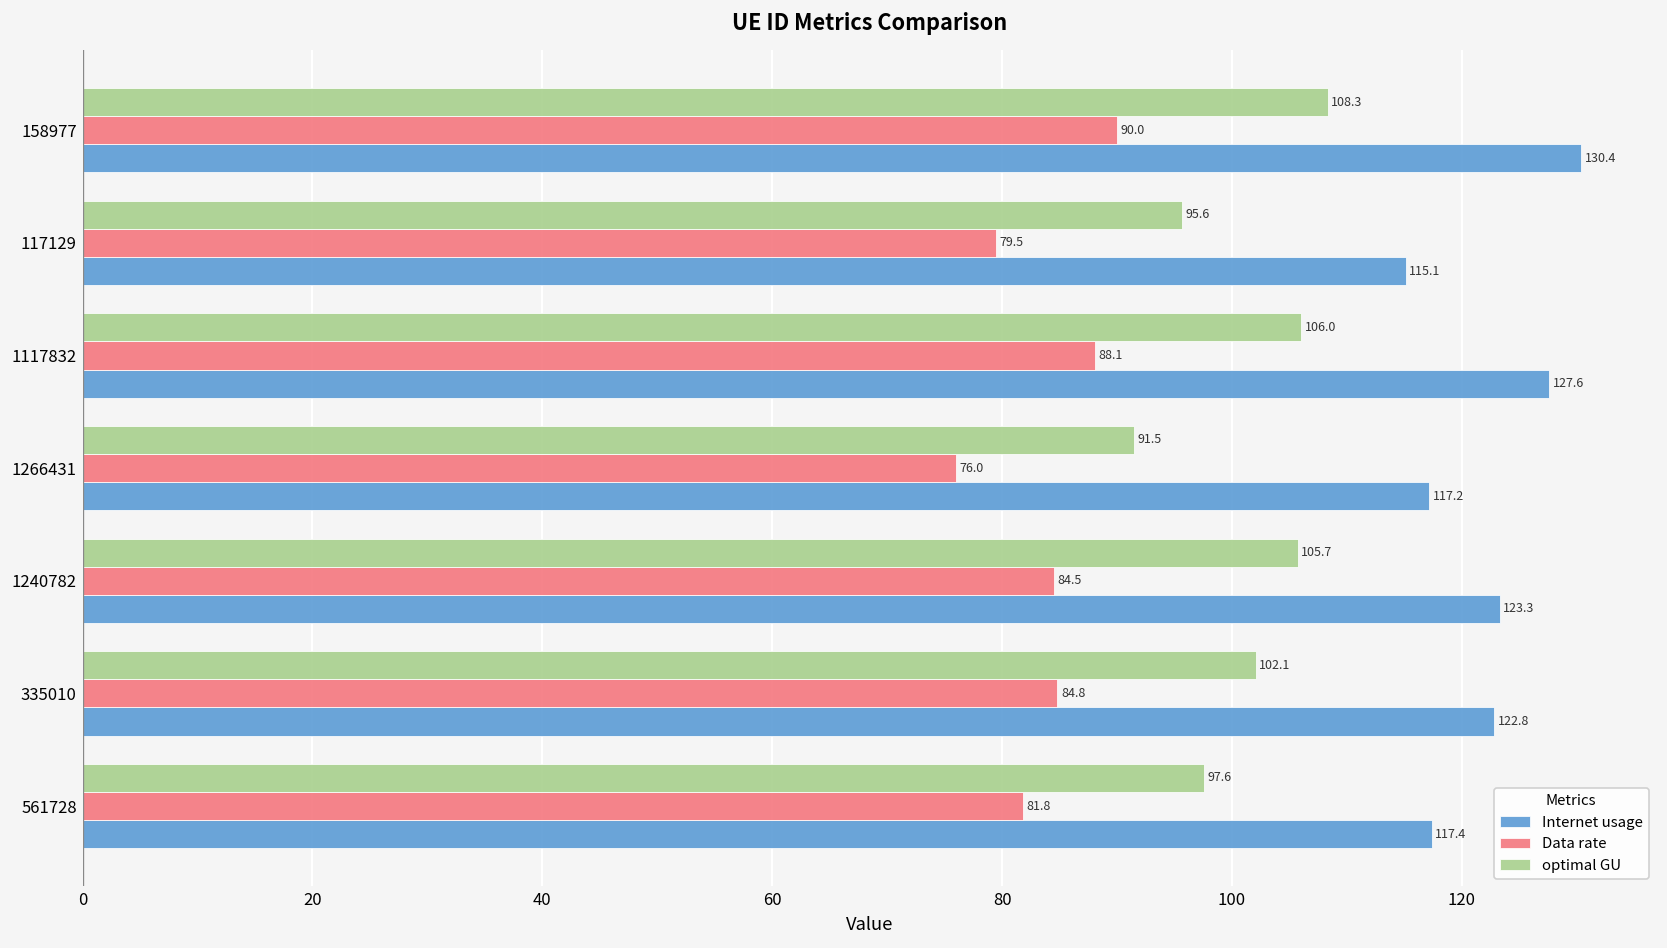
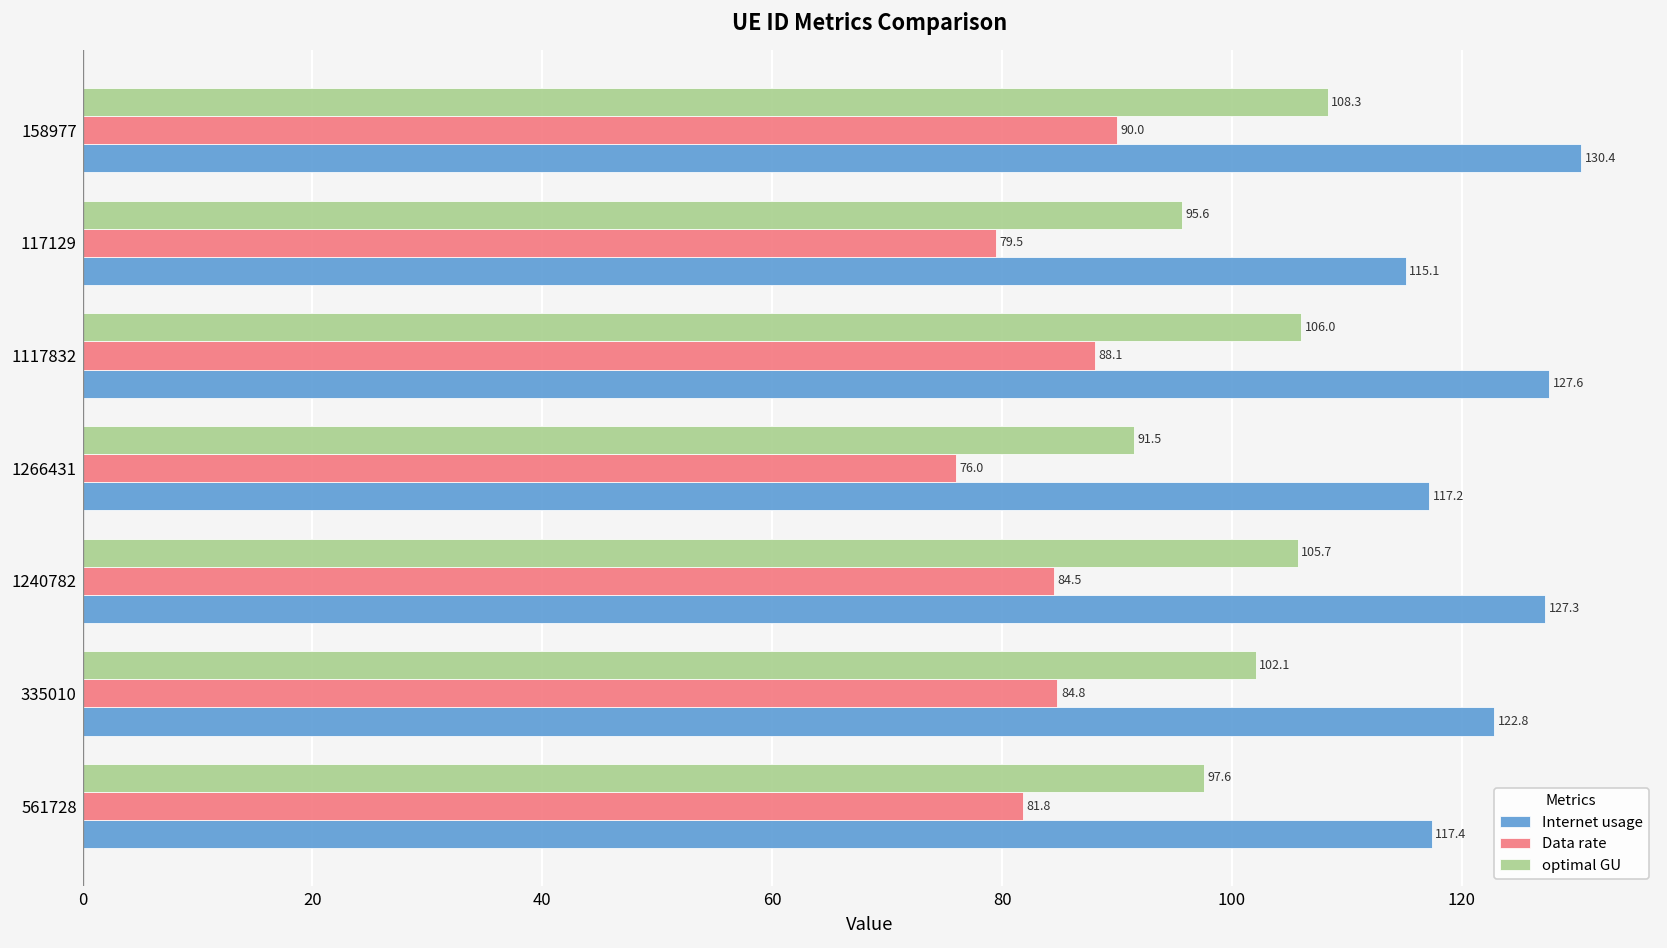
Internet usage, 1240782: 123.3 -> 127.3
